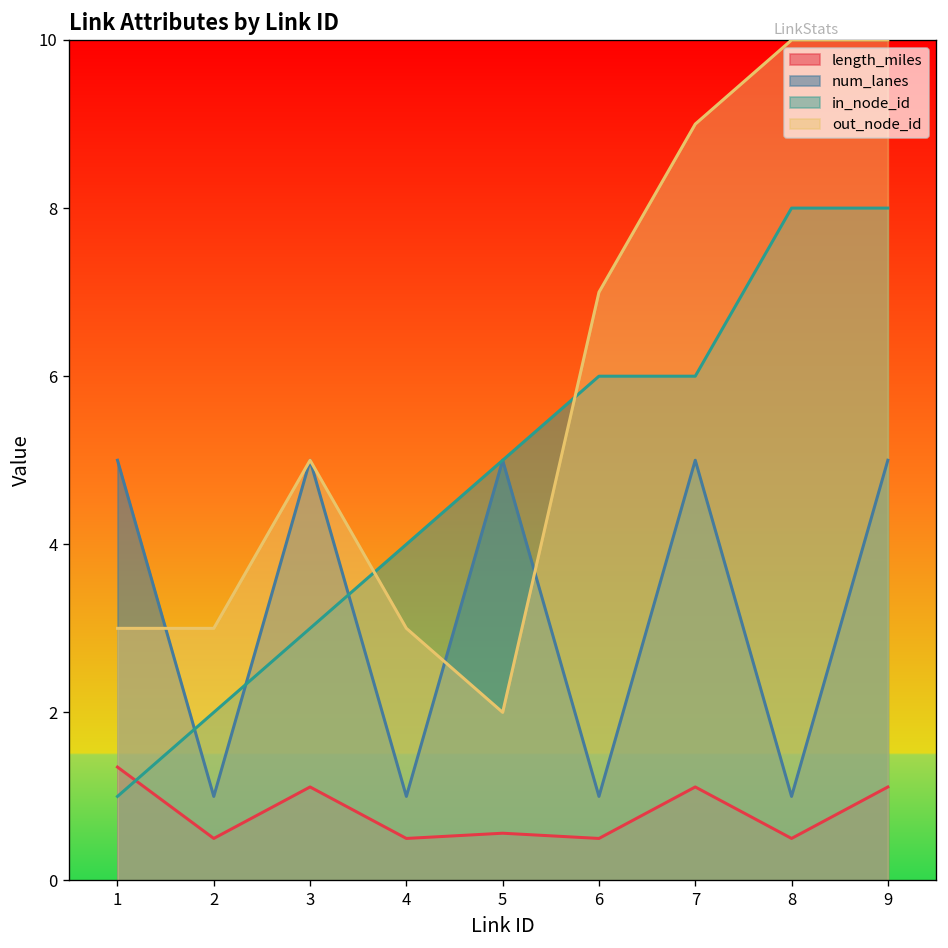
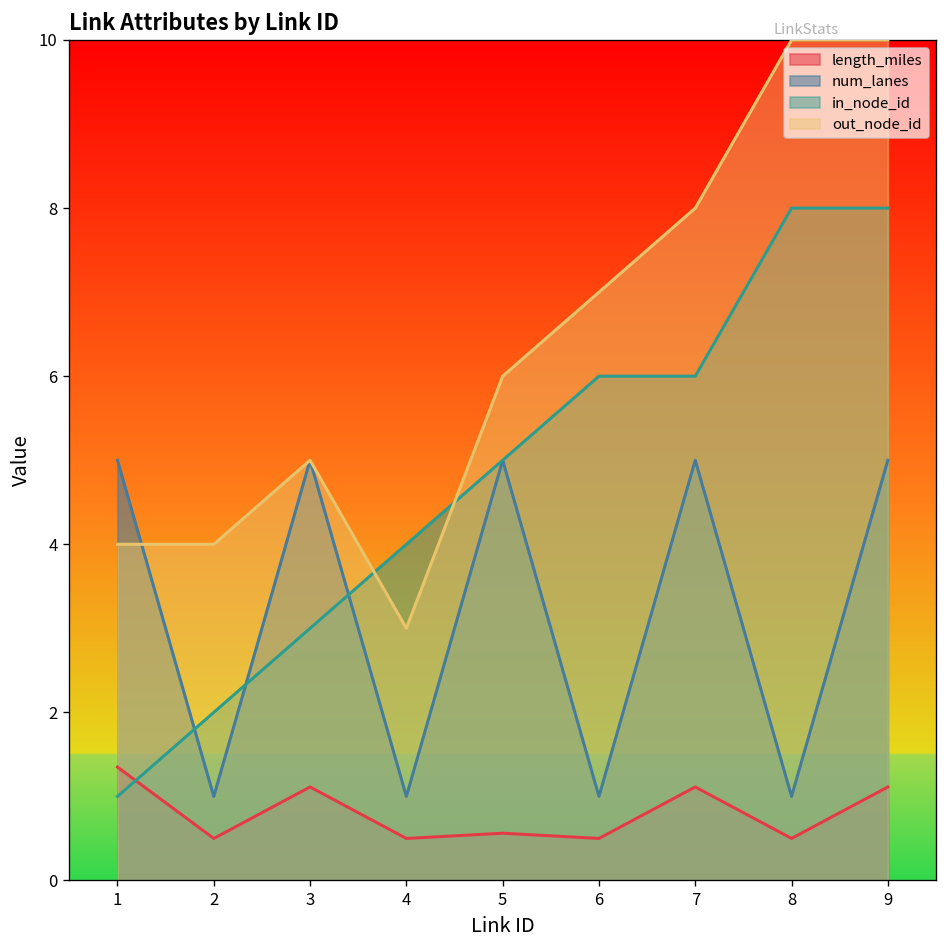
out_node_id, 1: 3 -> 4
out_node_id, 2: 3 -> 4
out_node_id, 5: 2 -> 6
out_node_id, 7: 9 -> 8
